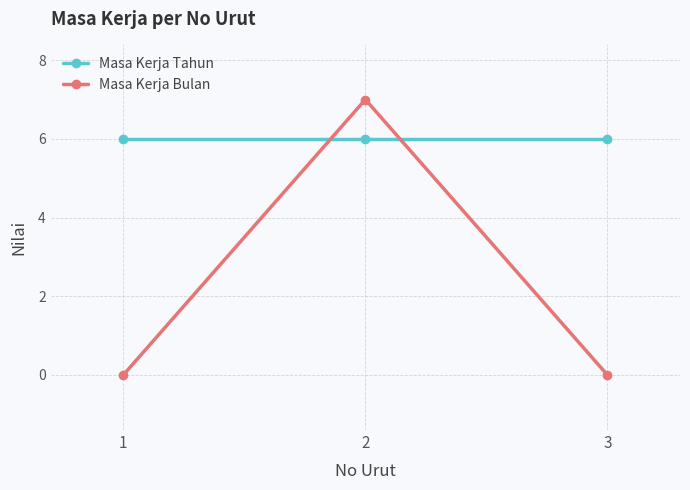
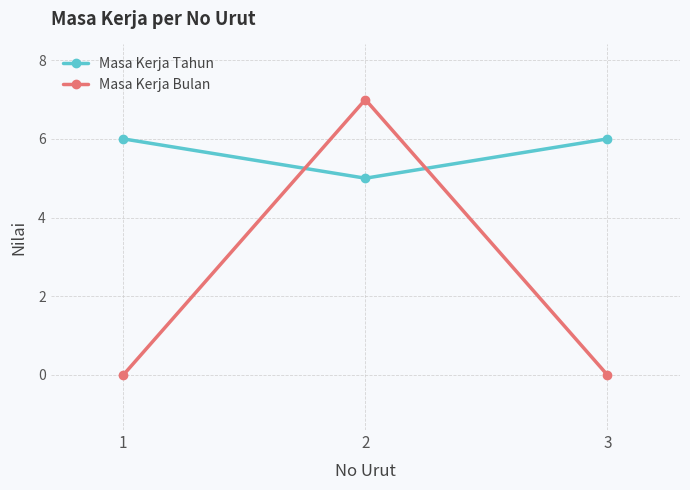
Masa Kerja Tahun, 2: 6 -> 5
